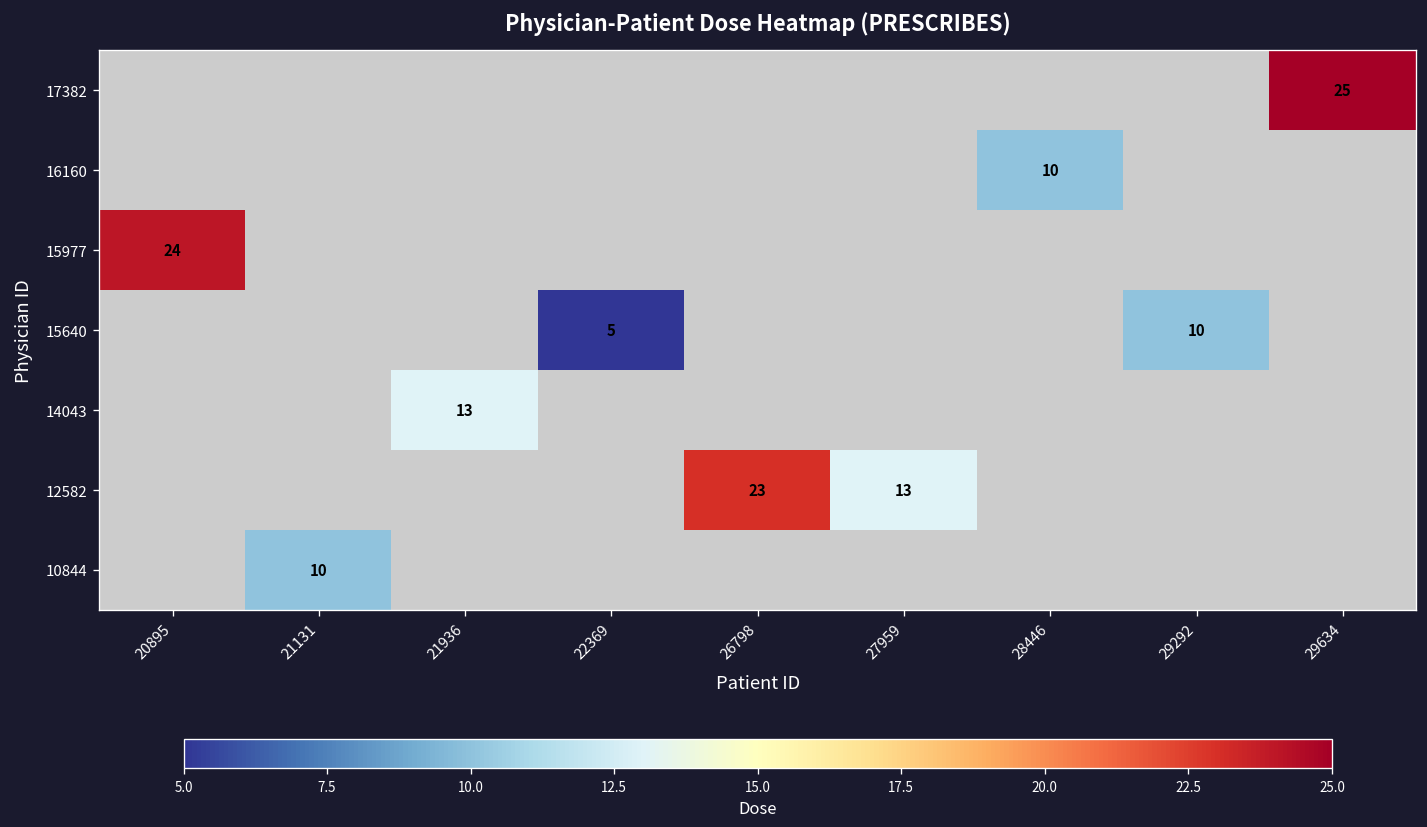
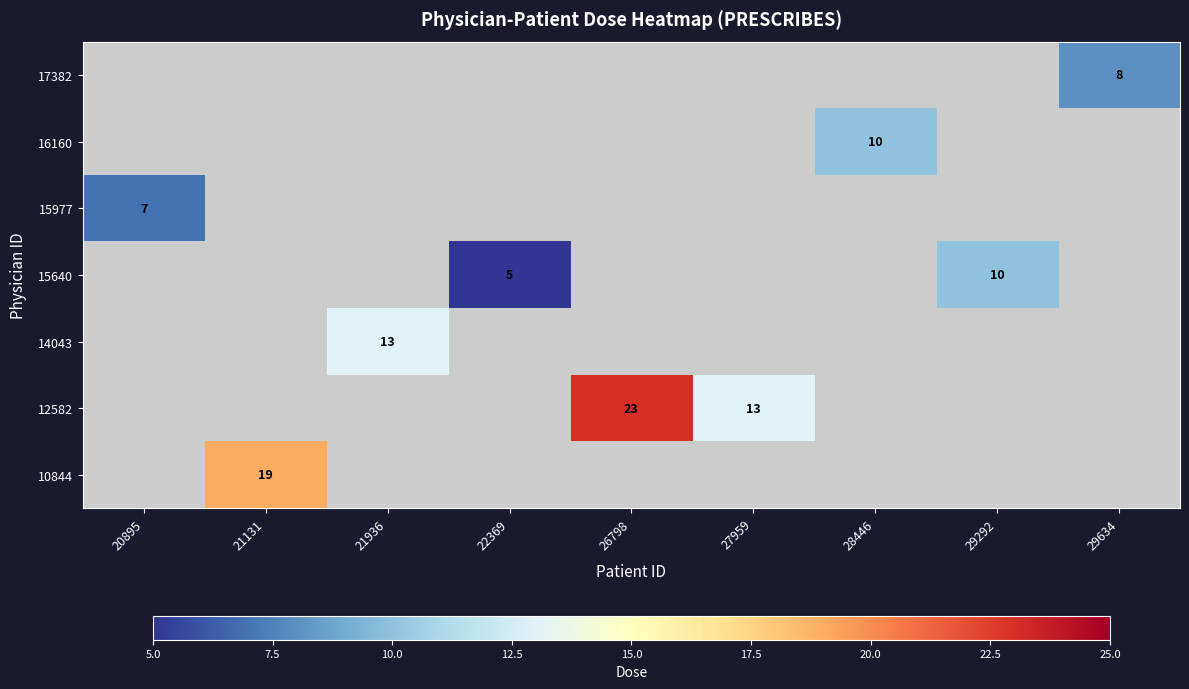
17382, 29634: 25 -> 8
15977, 20895: 24 -> 7
10844, 21131: 10 -> 19
